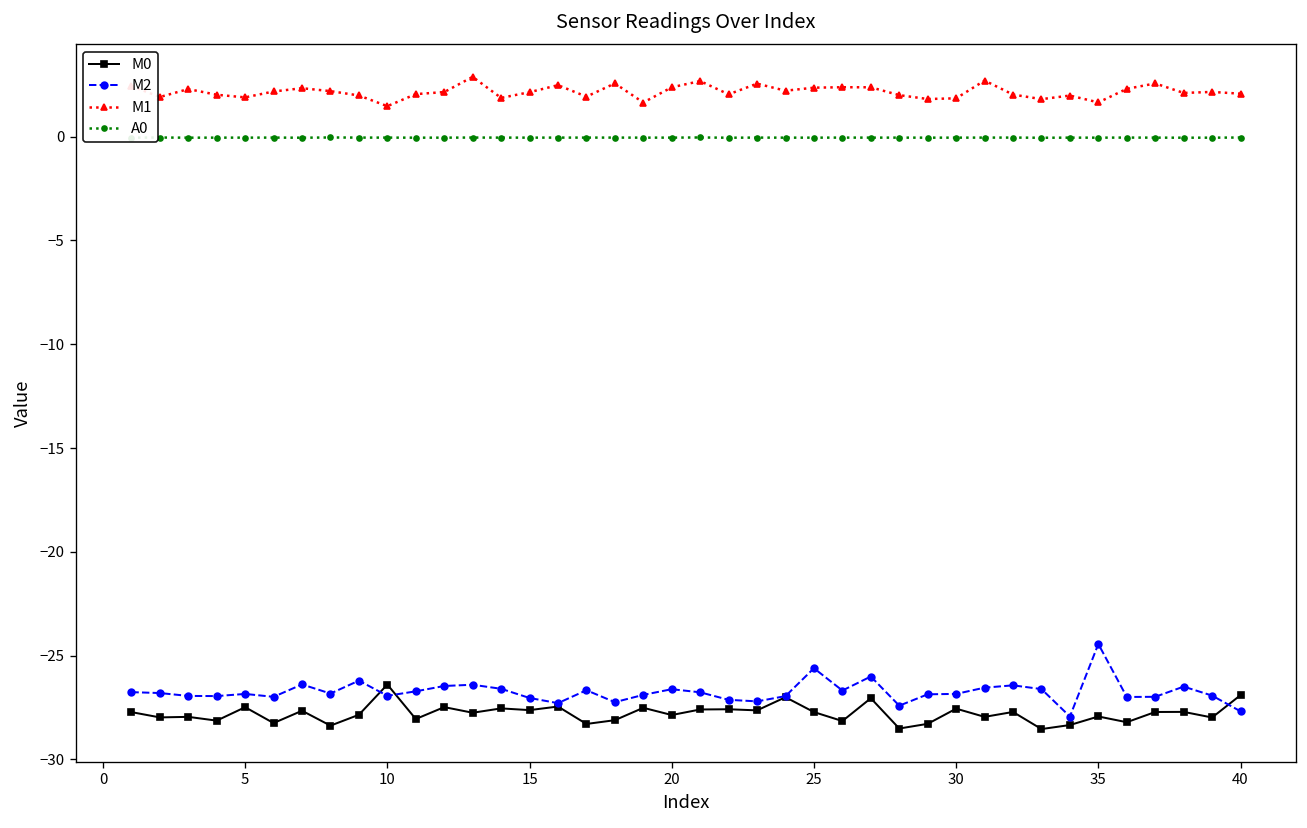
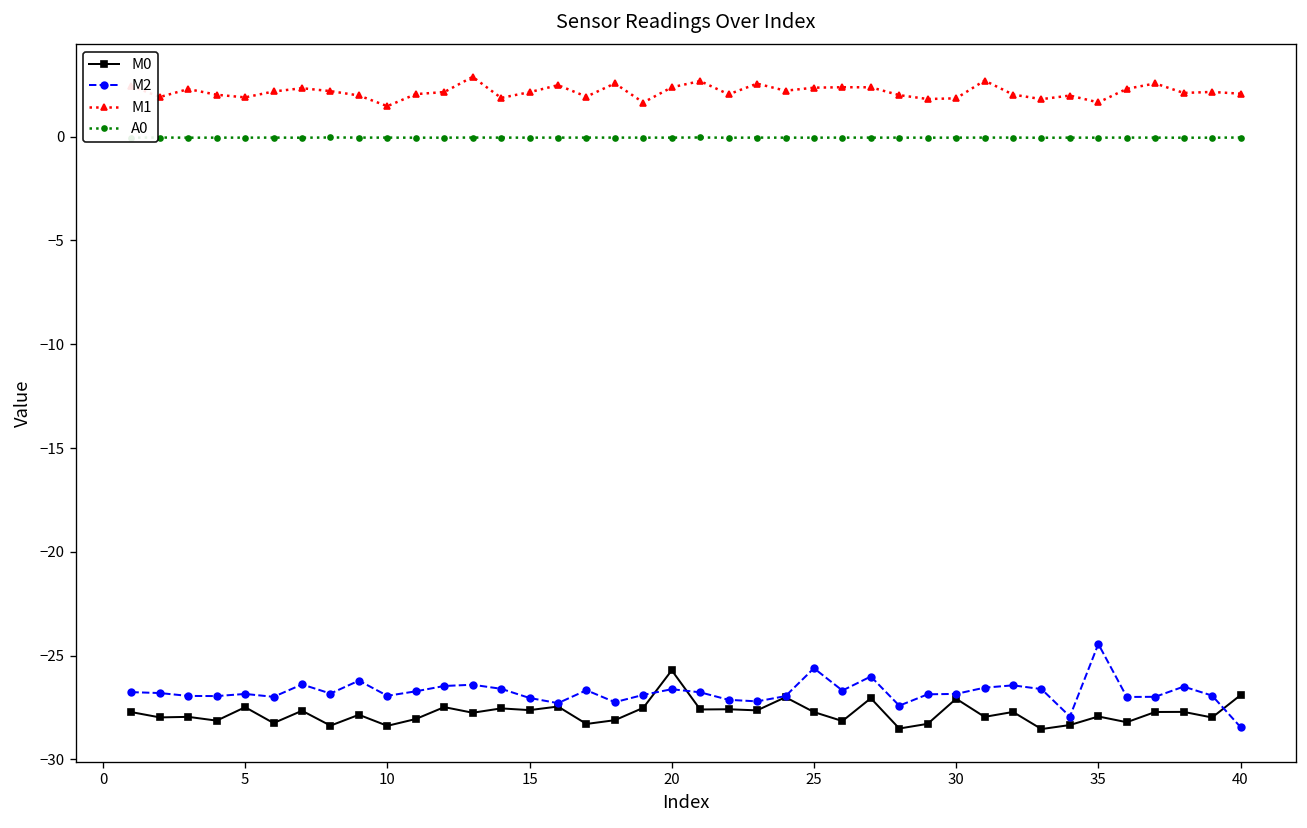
M0, 10: -26.4 -> -28.4
M0, 20: -27.9 -> -25.7
M0, 30: -27.6 -> -27.1
M2, 40: -27.7 -> -28.4
